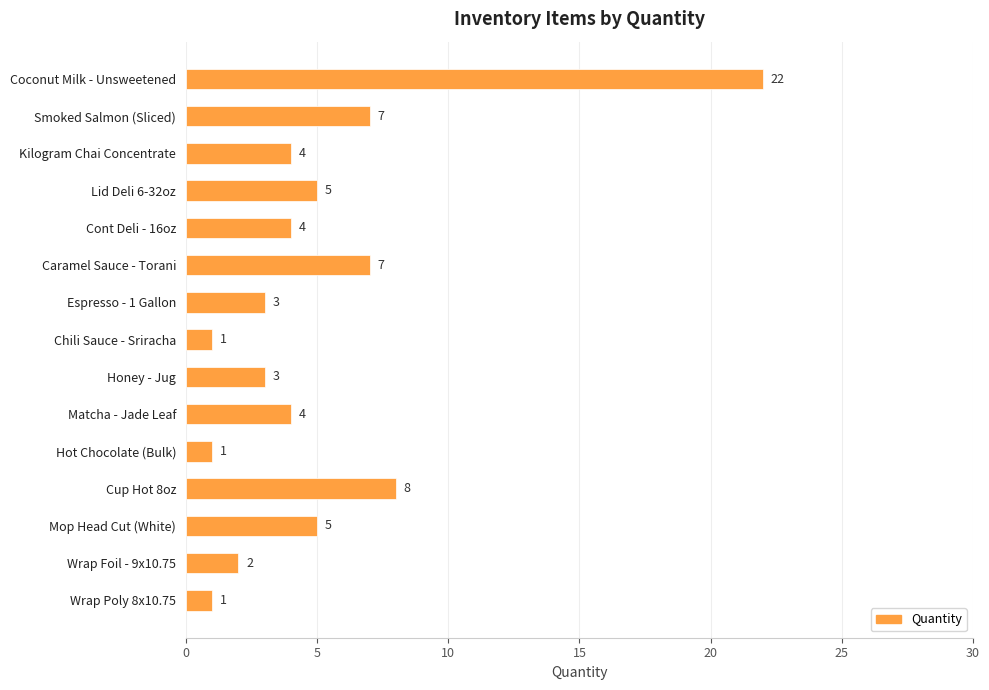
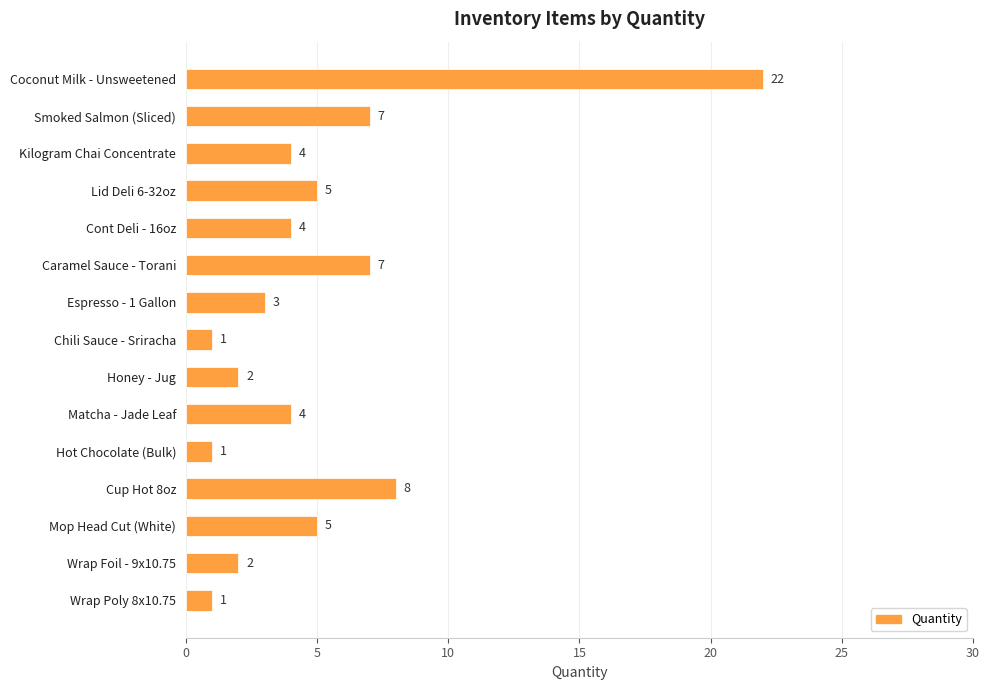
Honey - Jug: 3 -> 2
